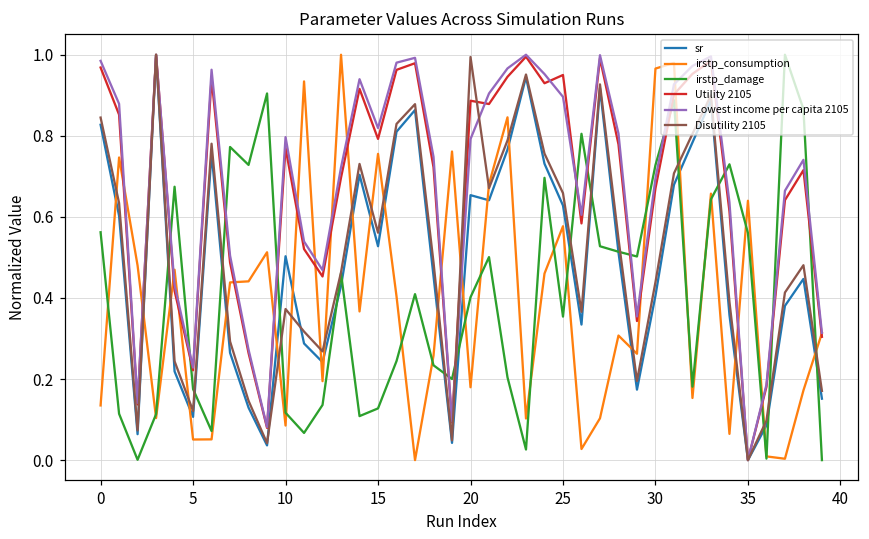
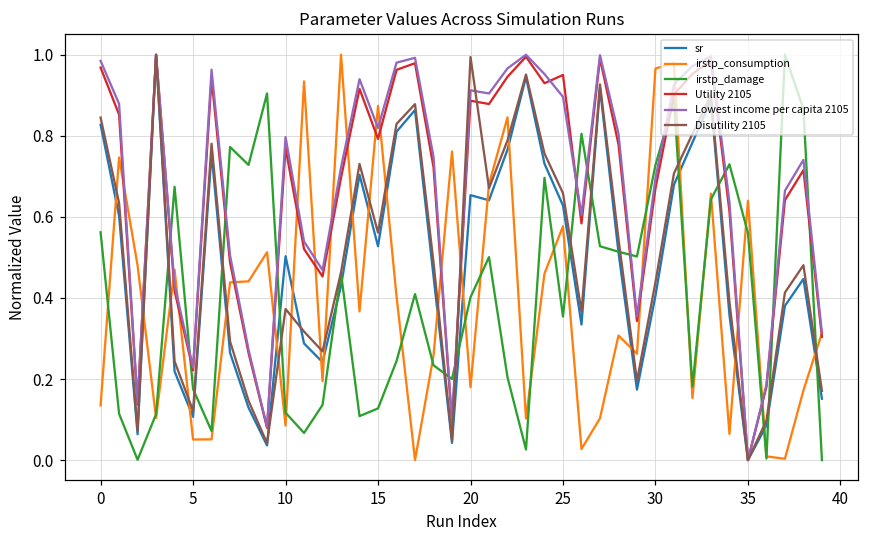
irstp_consumption, 15: 0.76 -> 0.87
Lowest income per capita 2105, 20: 0.79 -> 0.91
